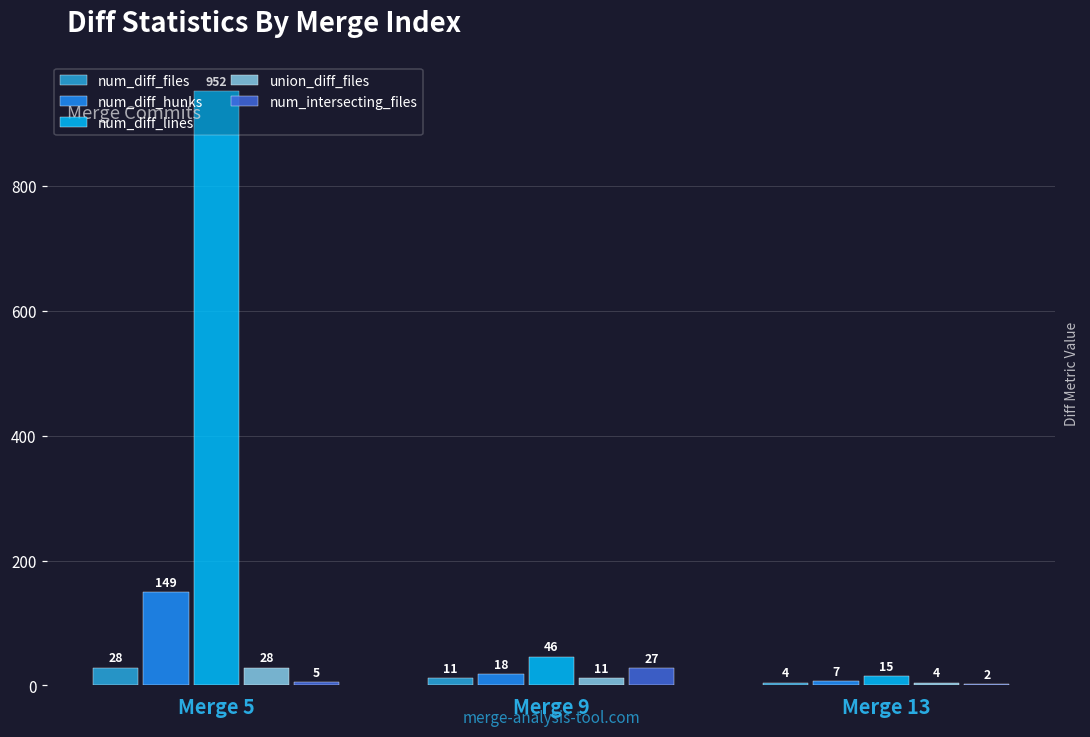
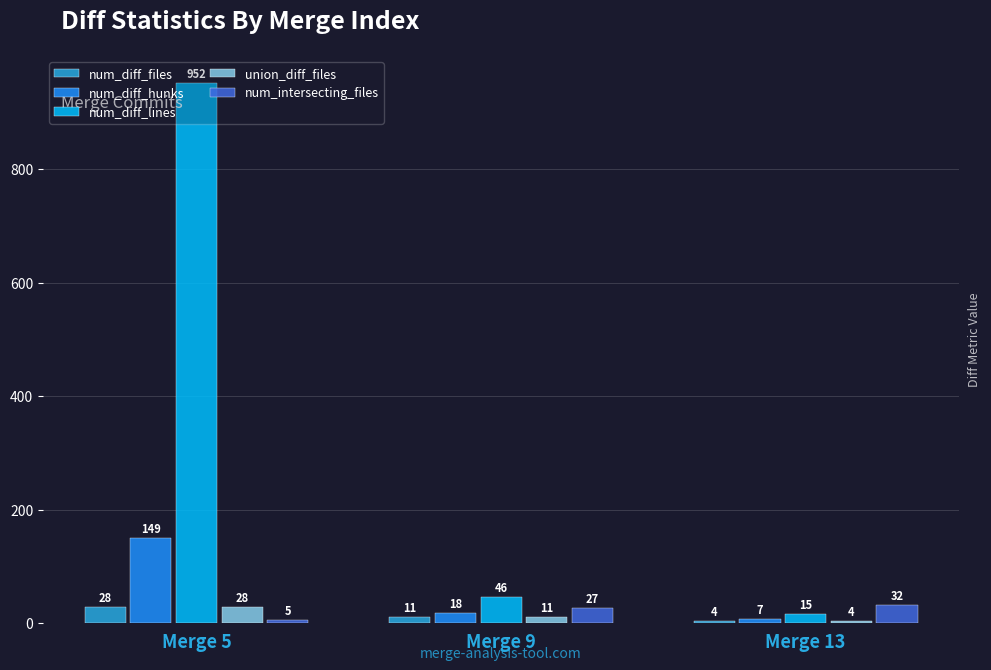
num_intersecting_files, Merge 13: 2 -> 32
